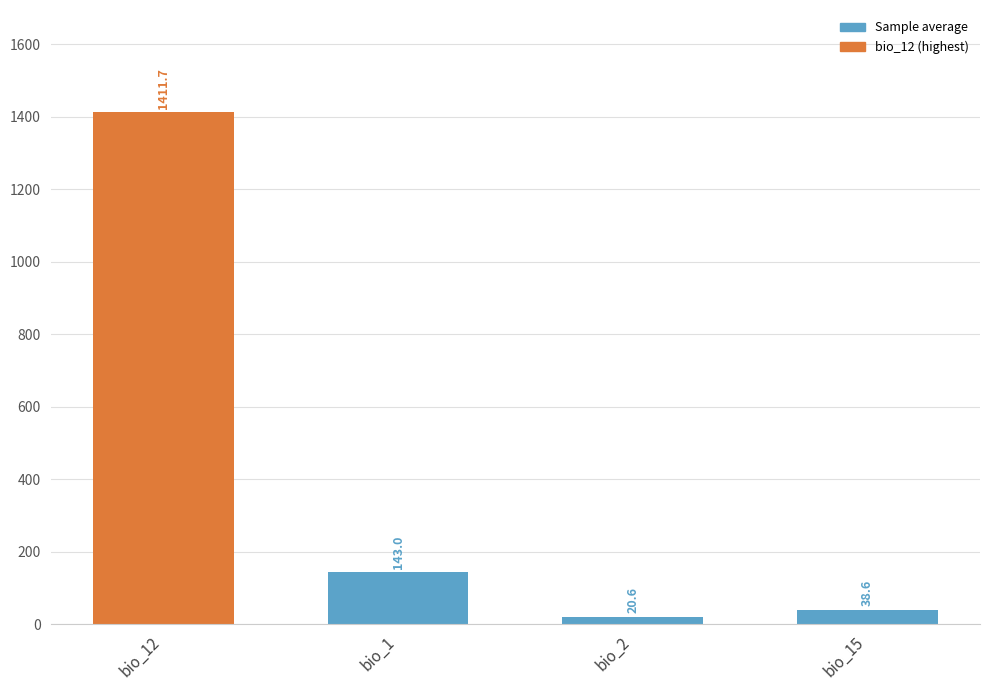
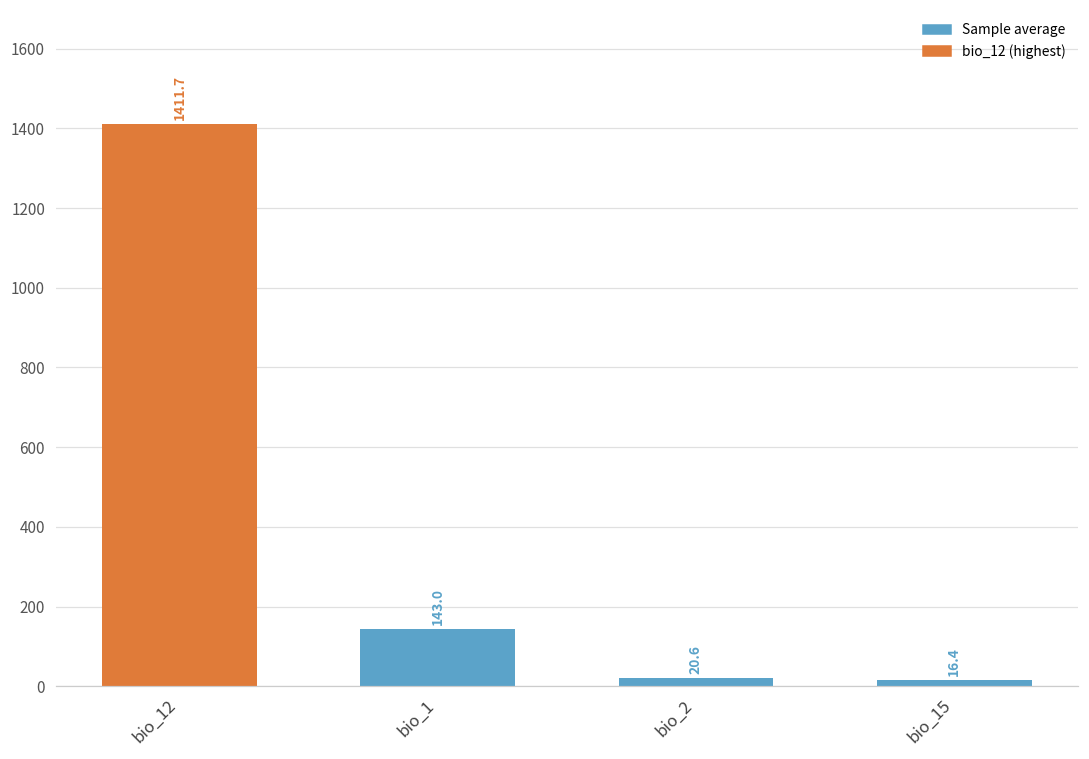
bio_15: 38.6 -> 16.4
